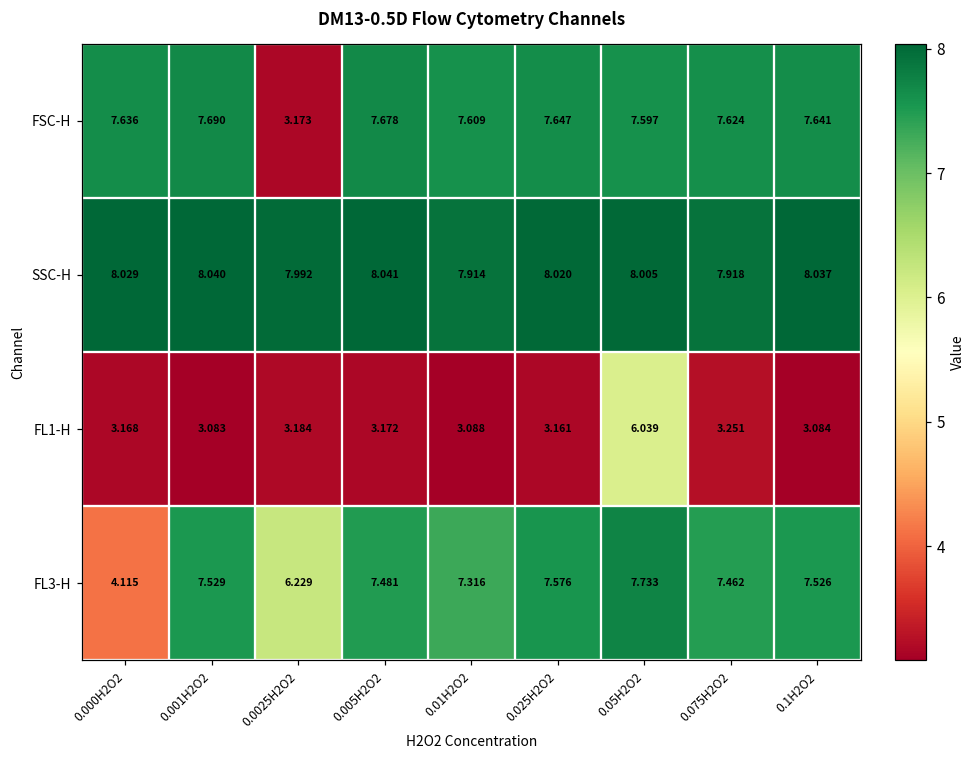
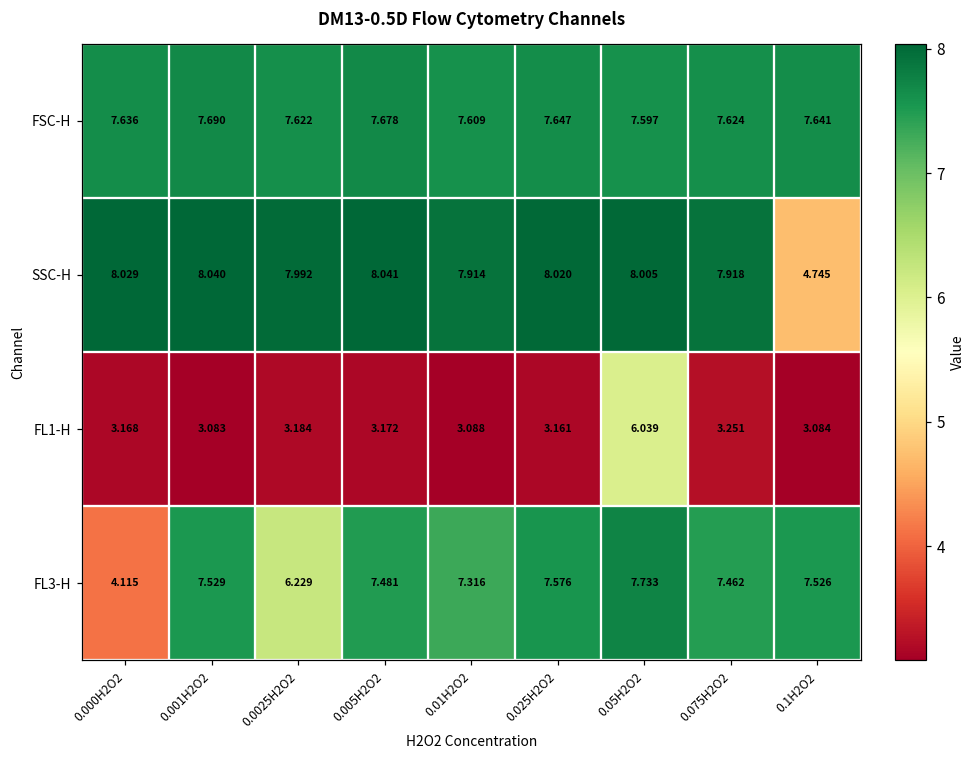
FSC-H, 0.0025H2O2: 3.173 -> 7.622
SSC-H, 0.1H2O2: 8.037 -> 4.745
